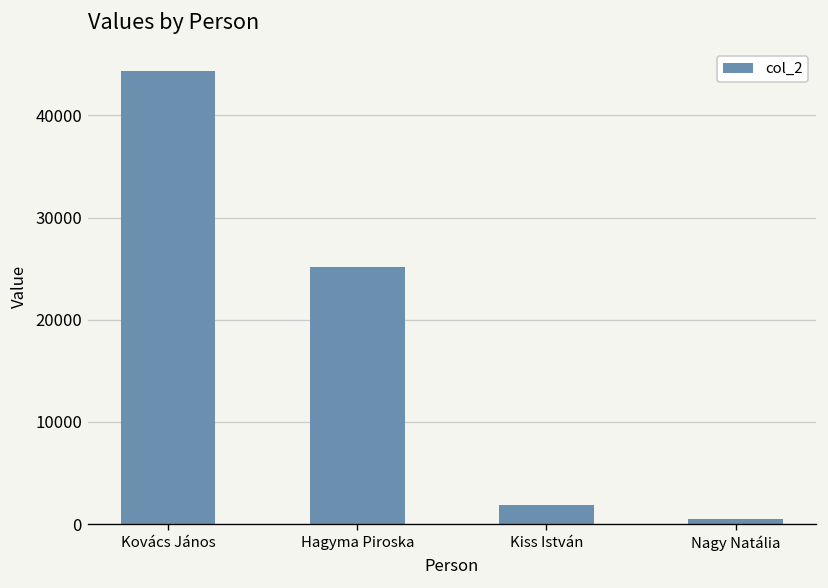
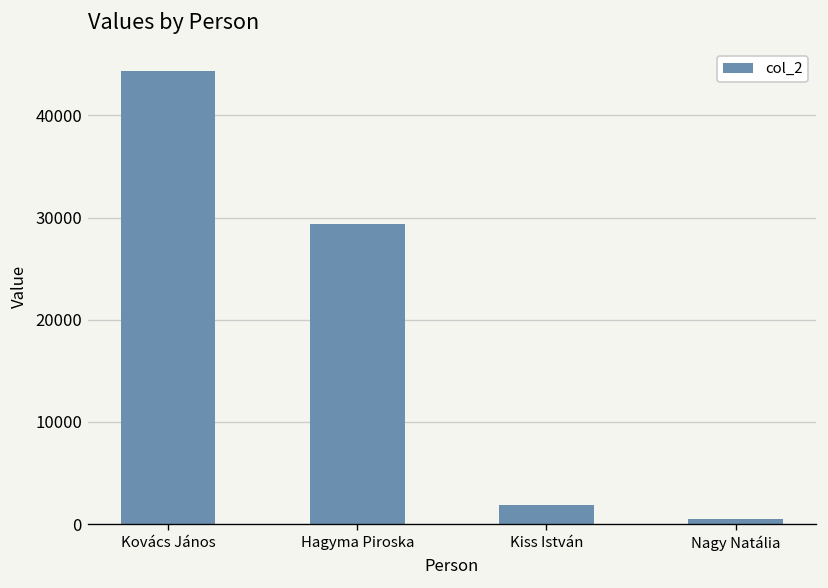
Hagyma Piroska: 25000 -> 29000
